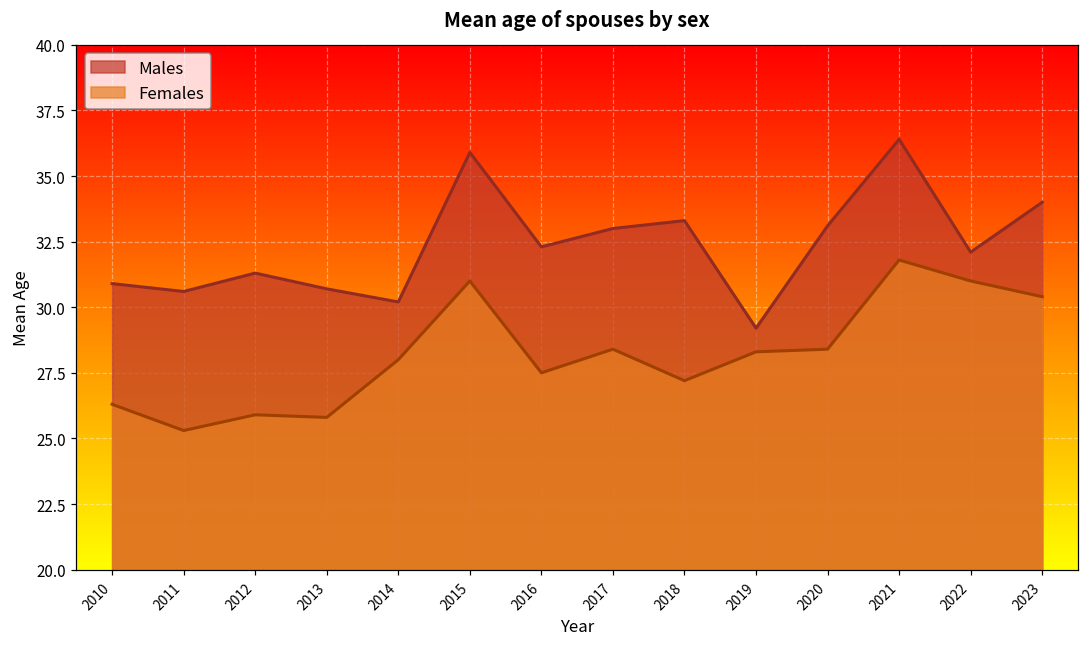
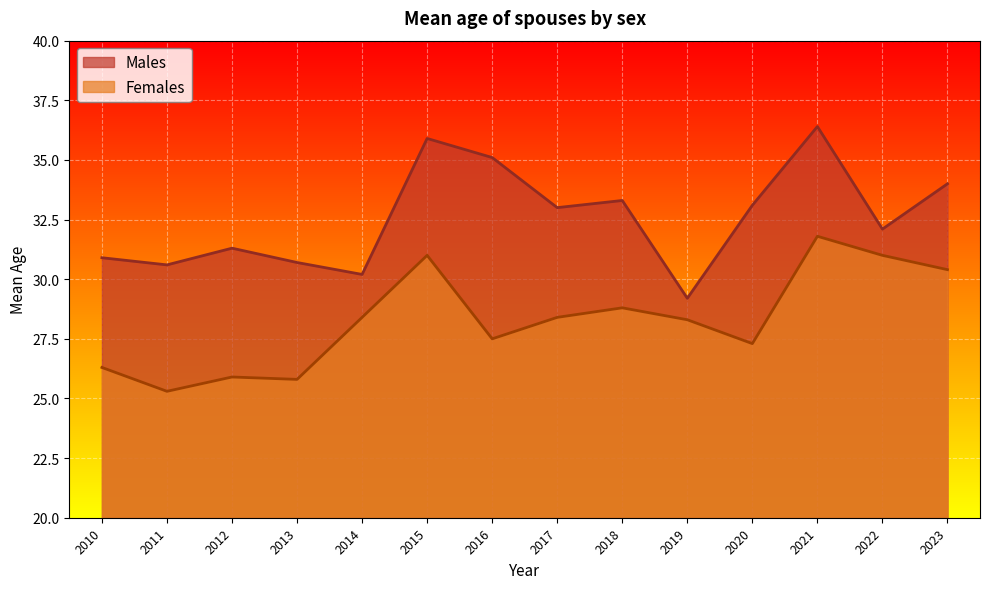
Females, 2014: 28.0 -> 28.4
Males, 2016: 32.3 -> 35.1
Females, 2018: 27.2 -> 28.8
Females, 2020: 28.4 -> 27.3
